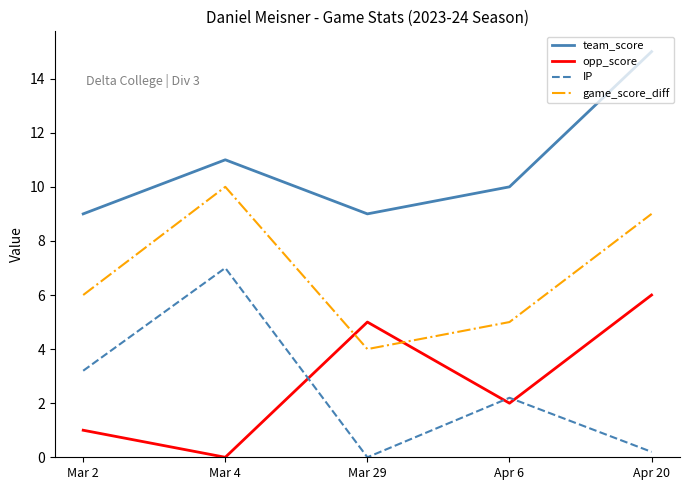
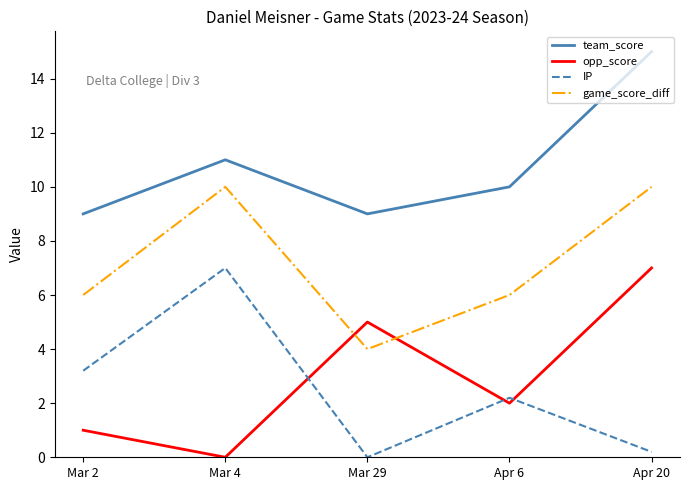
game_score_diff, Apr 6: 5 -> 6
opp_score, Apr 20: 6 -> 7
game_score_diff, Apr 20: 9 -> 10
